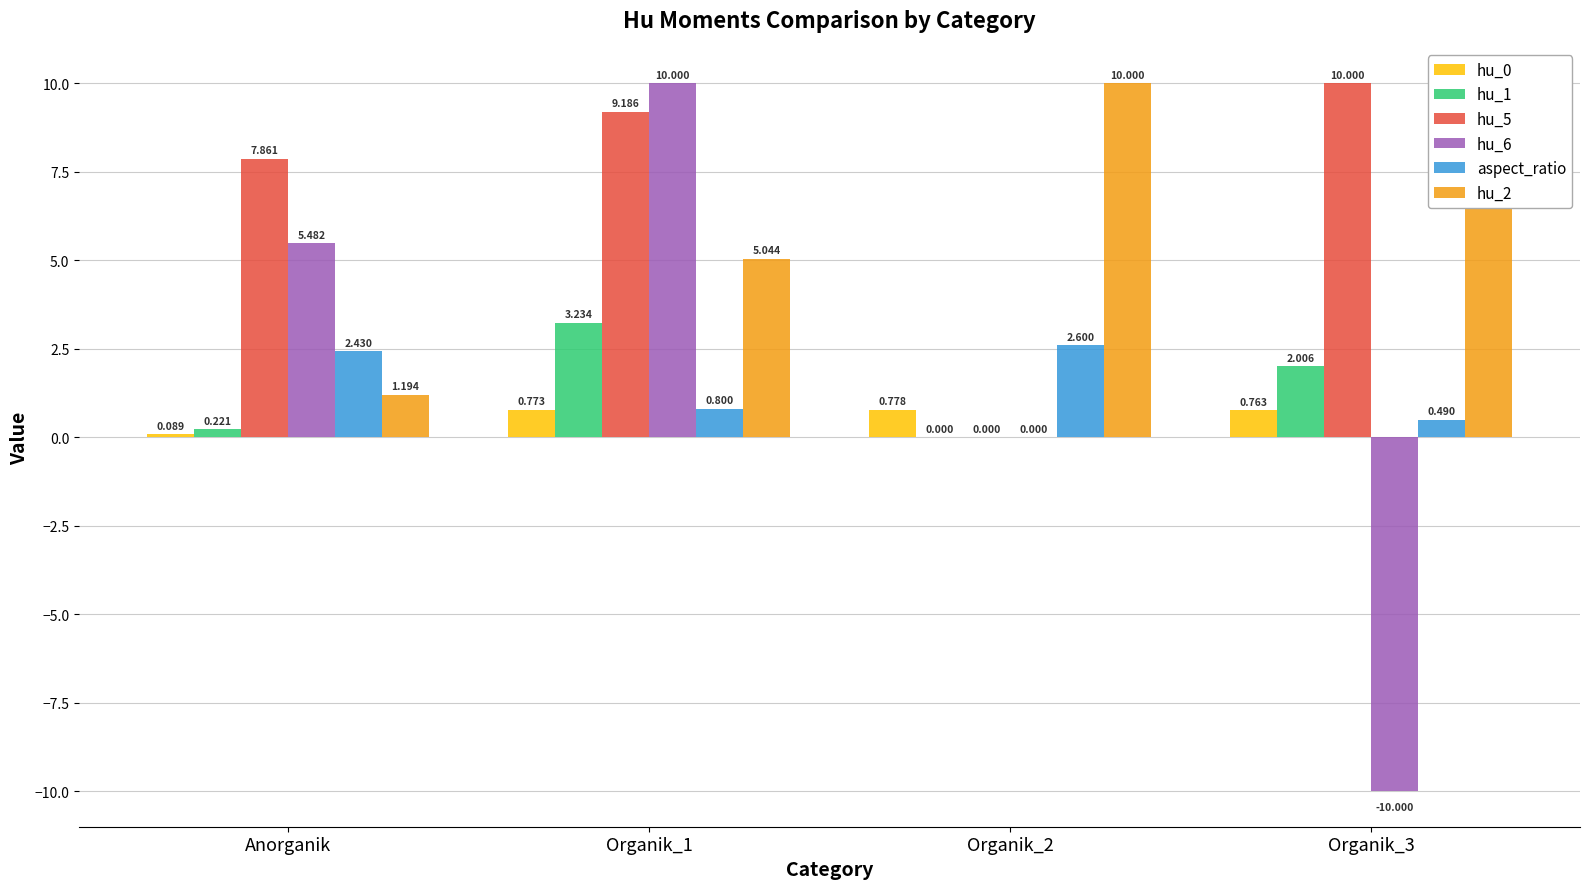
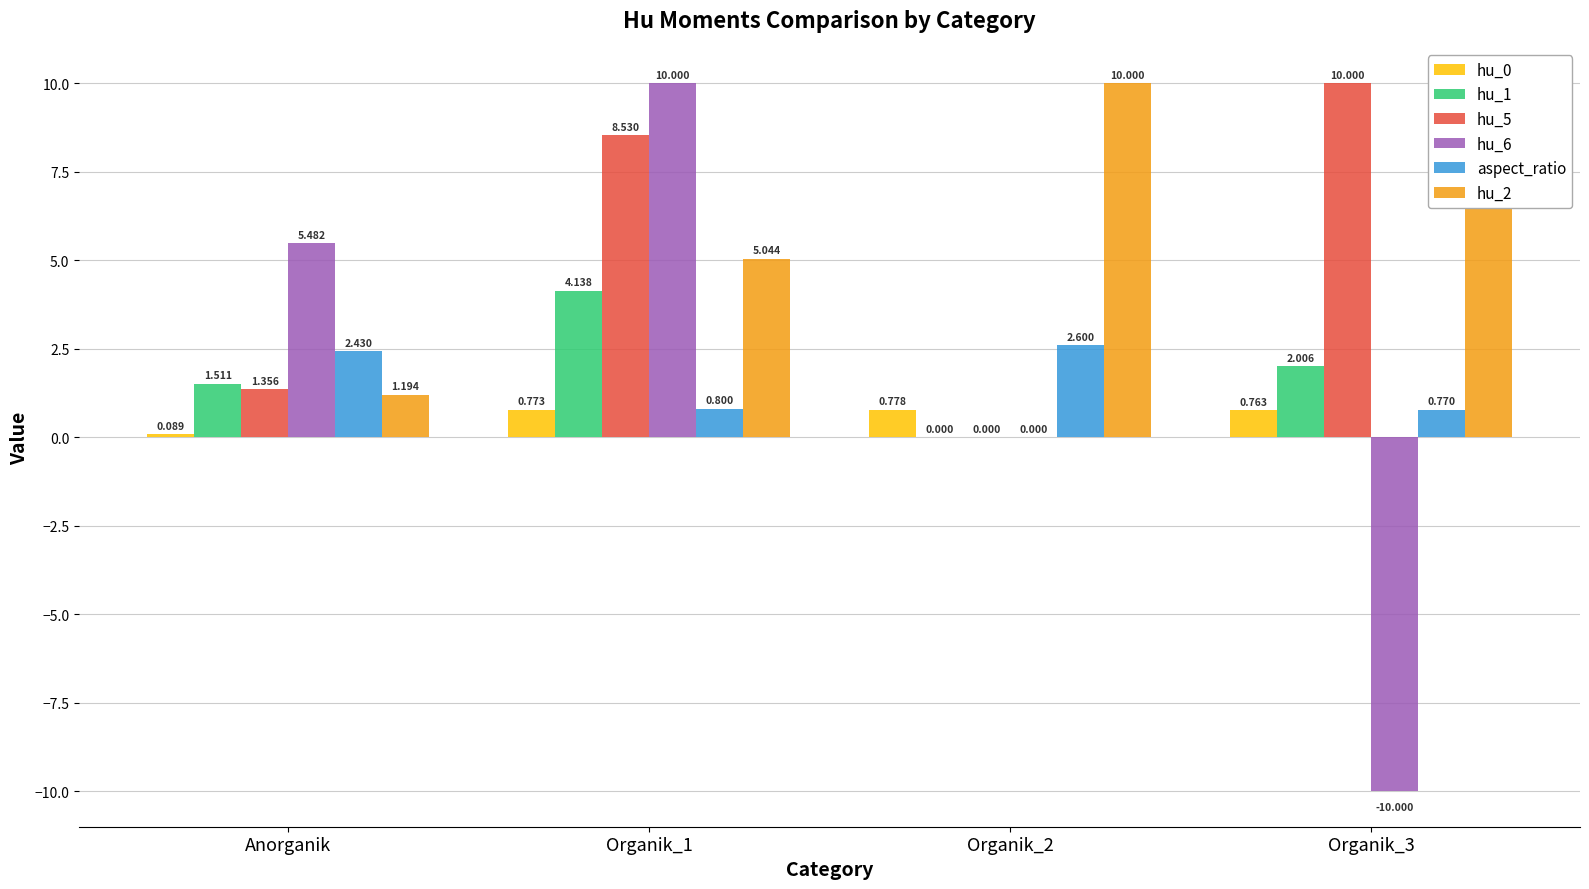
hu_1, Anorganik: 0.221 -> 1.511
hu_5, Anorganik: 7.861 -> 1.356
hu_1, Organik_1: 3.234 -> 4.138
hu_5, Organik_1: 9.186 -> 8.530
aspect_ratio, Organik_3: 0.490 -> 0.770
